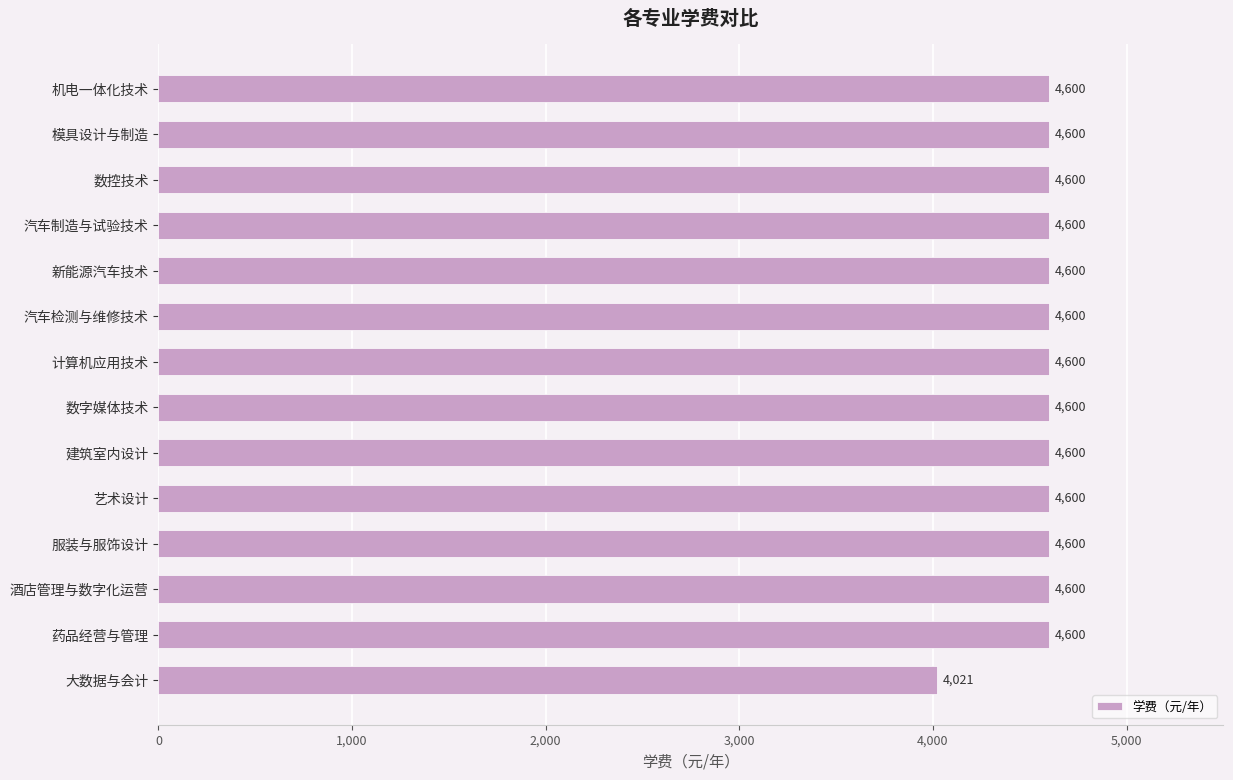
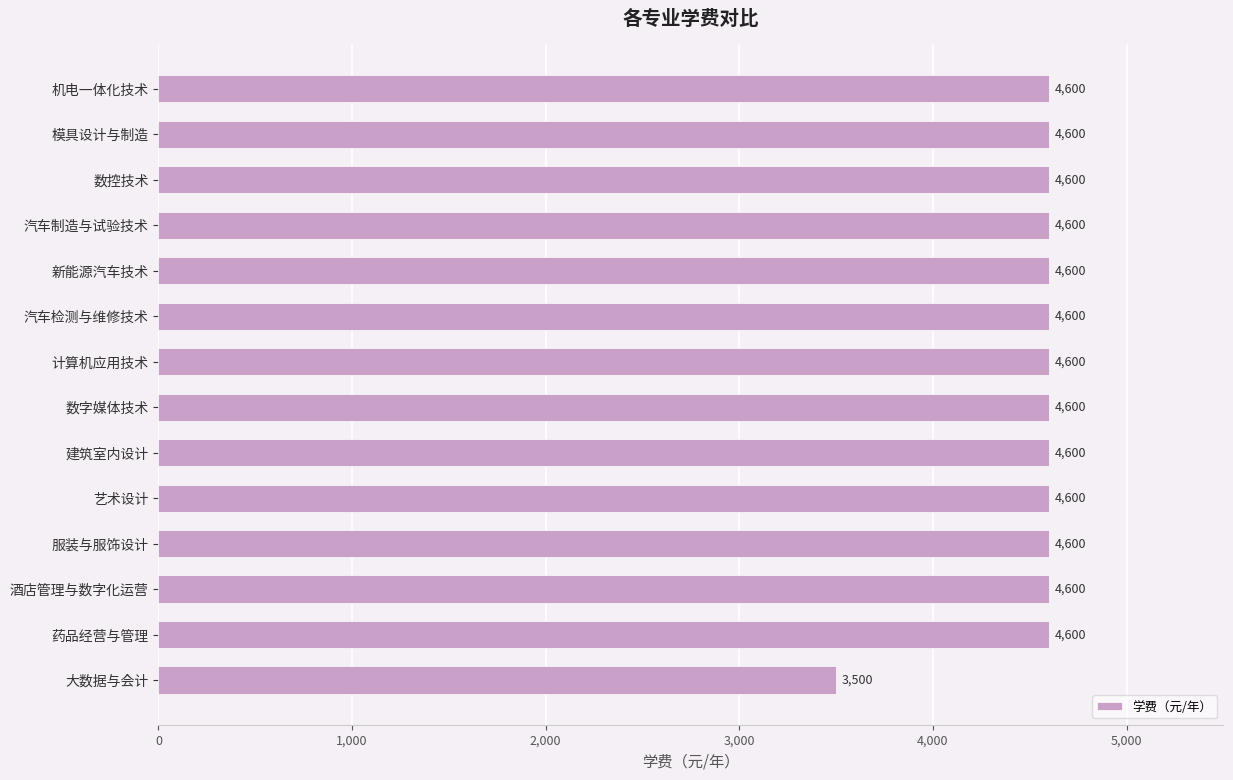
大数据与会计: 4,021 -> 3,500
